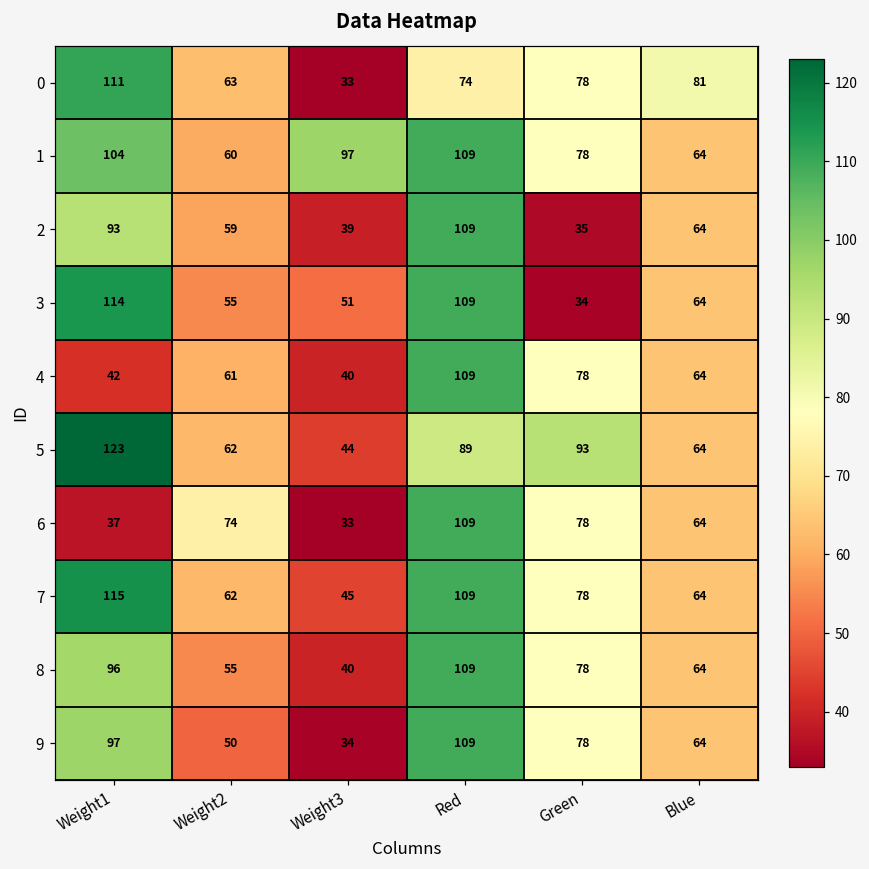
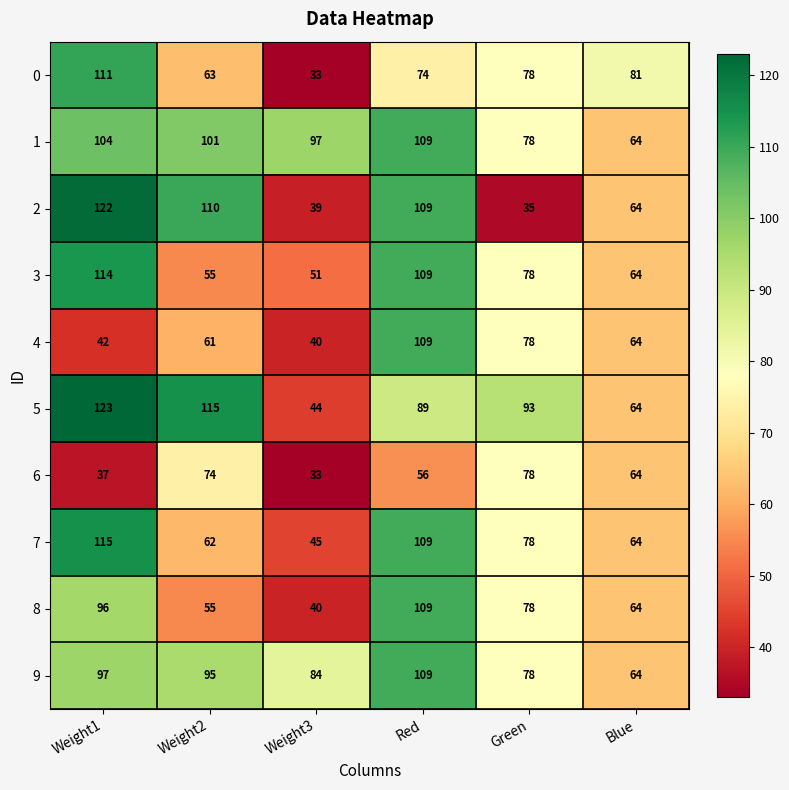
1, Weight2: 60 -> 101
2, Weight1: 93 -> 122
2, Weight2: 59 -> 110
3, Green: 34 -> 78
5, Weight2: 62 -> 115
6, Red: 109 -> 56
9, Weight2: 50 -> 95
9, Weight3: 34 -> 84
